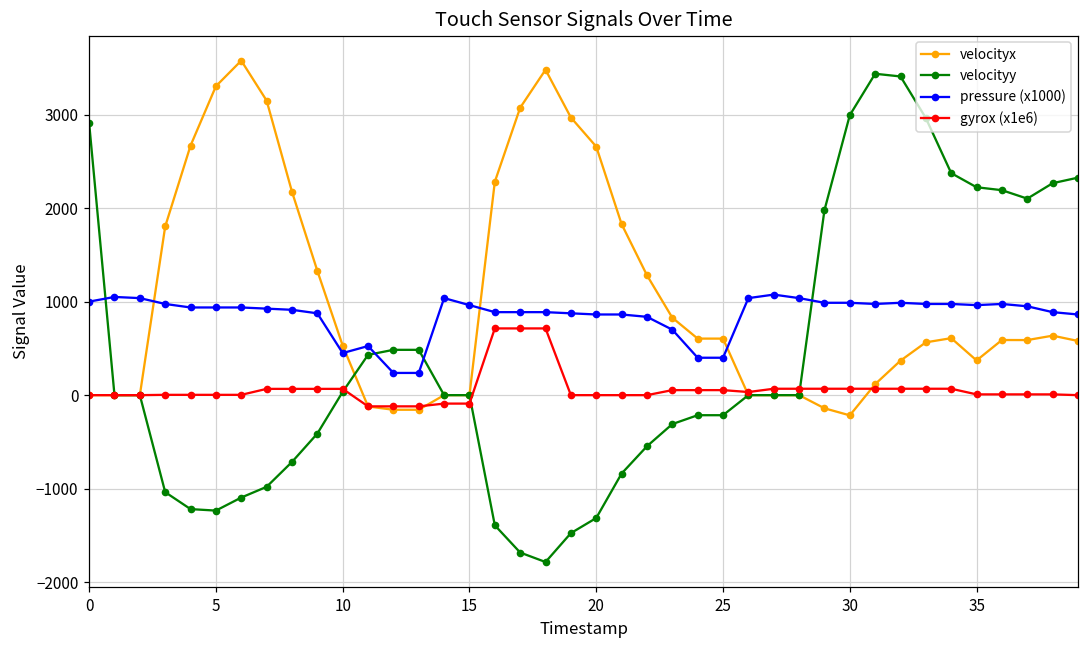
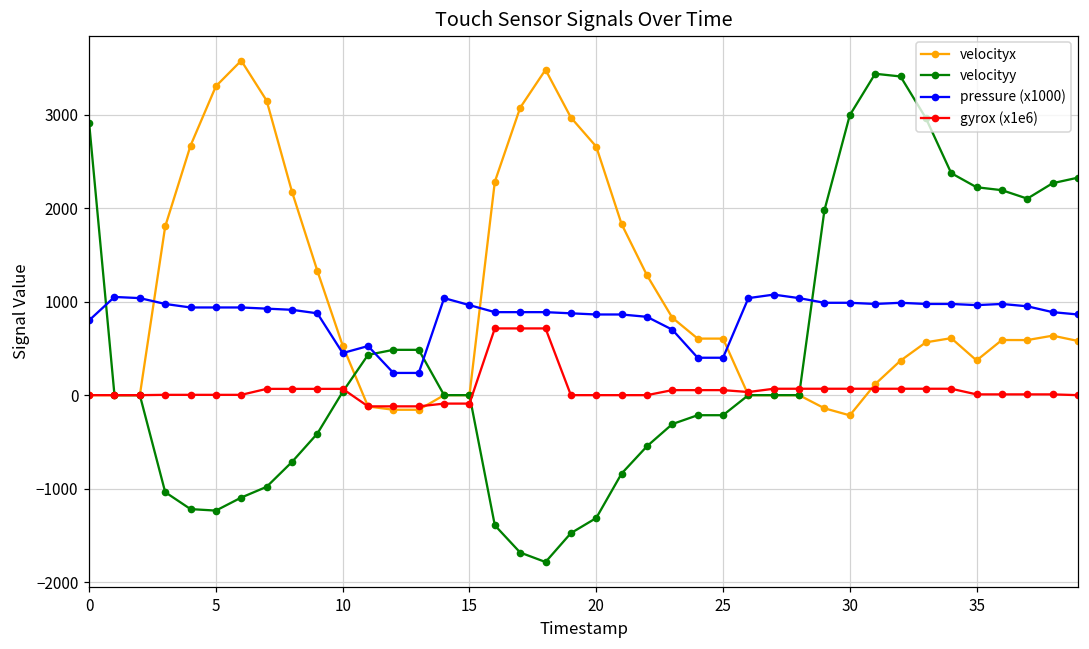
pressure (x1000), 0: 1000 -> 800
